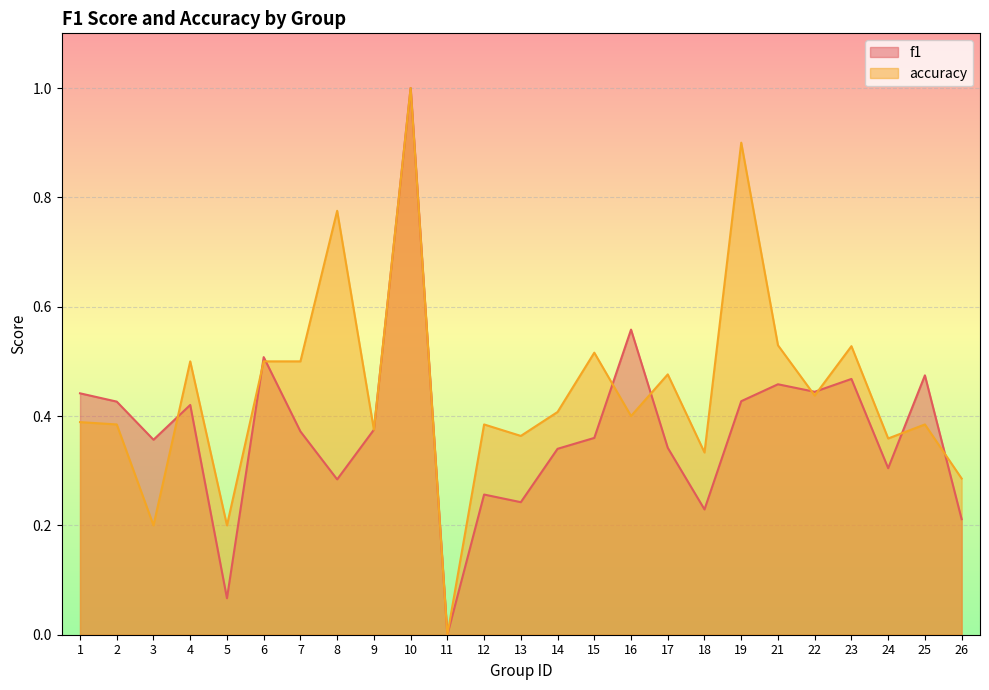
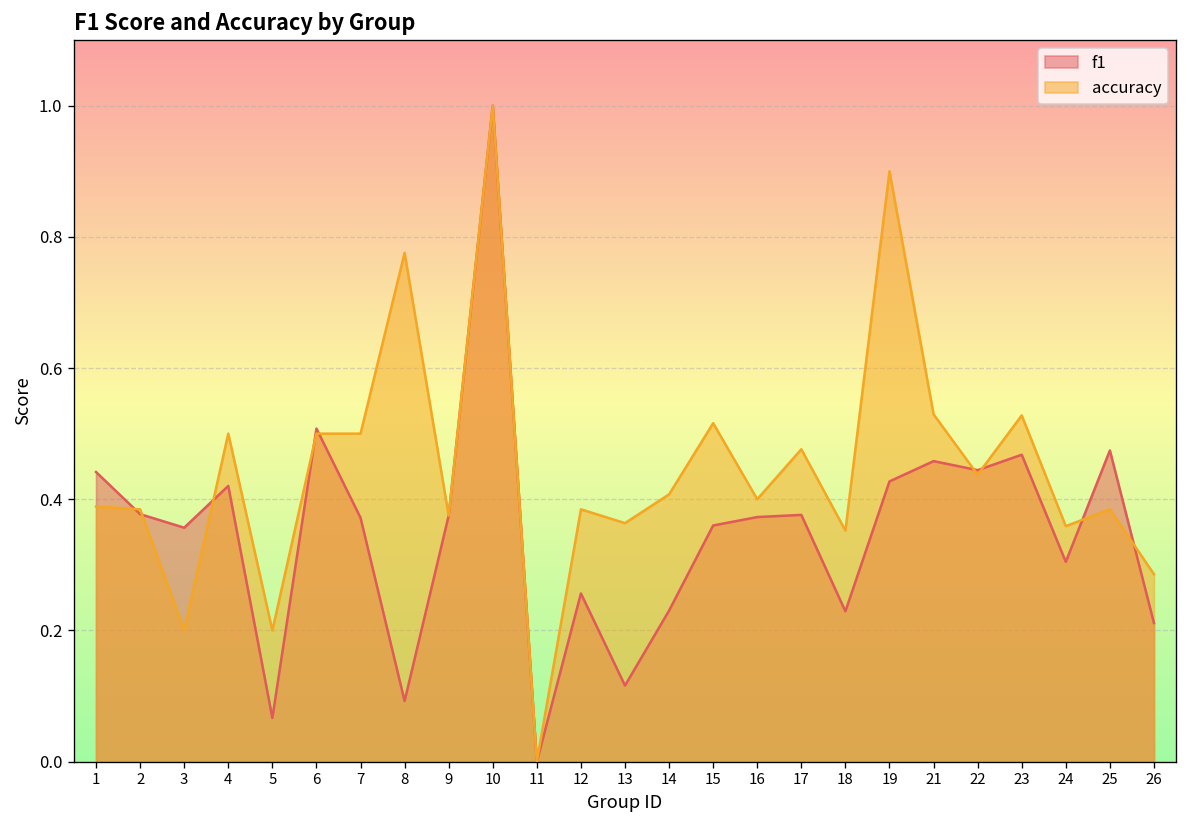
f1, 2: 0.43 -> 0.38
f1, 8: 0.28 -> 0.09
f1, 13: 0.24 -> 0.12
f1, 14: 0.34 -> 0.23
f1, 16: 0.56 -> 0.37
f1, 17: 0.34 -> 0.38
accuracy, 18: 0.33 -> 0.35
